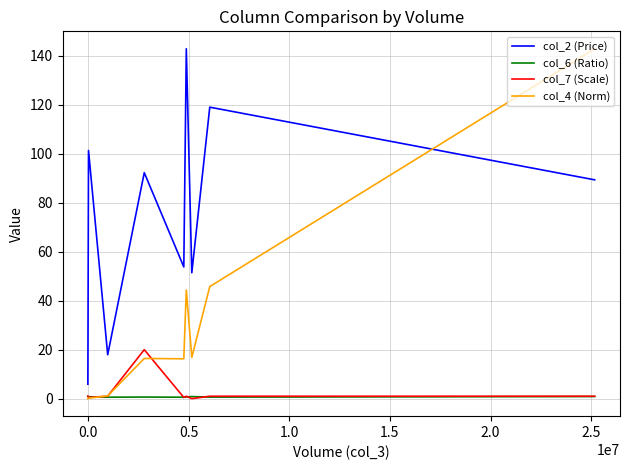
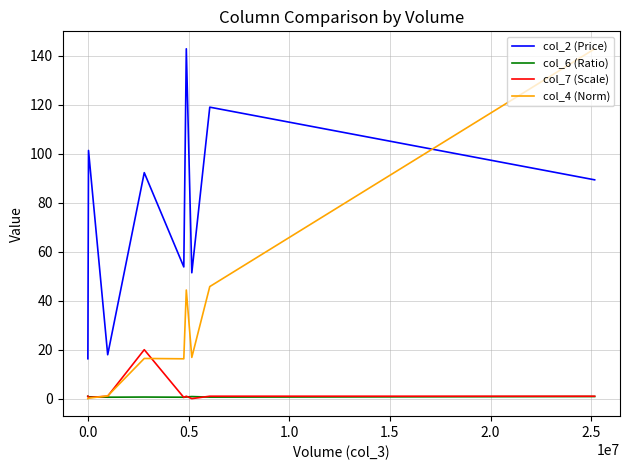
col_2 (Price), 0.0: 6 -> 16
